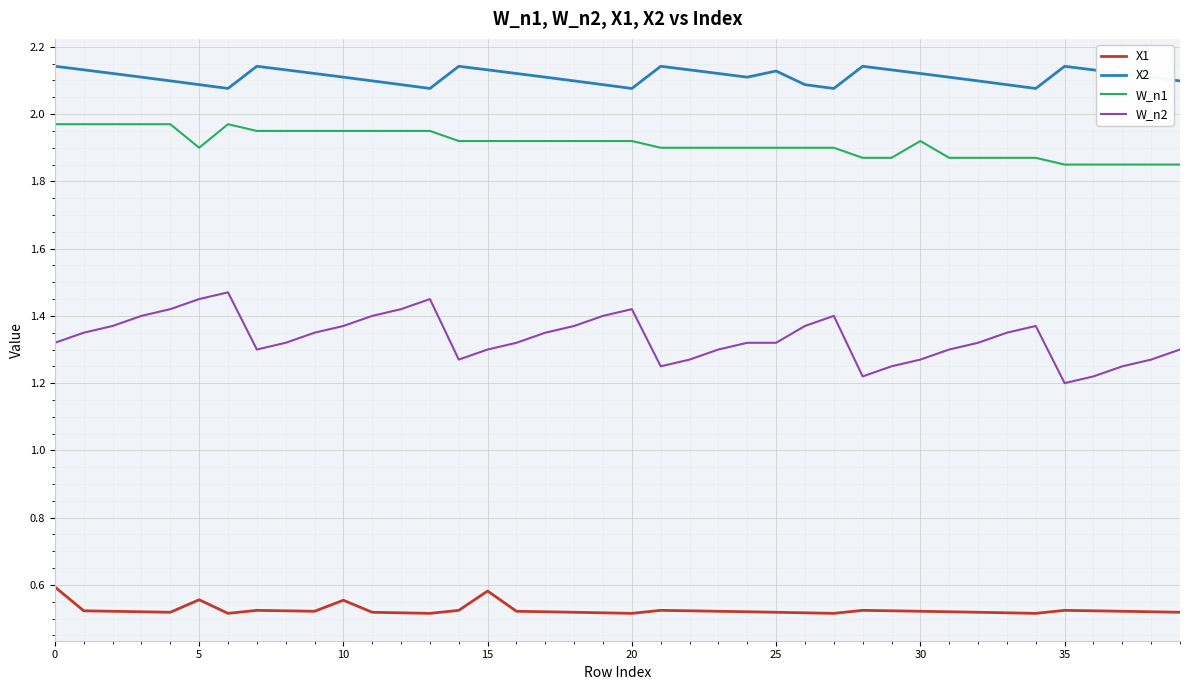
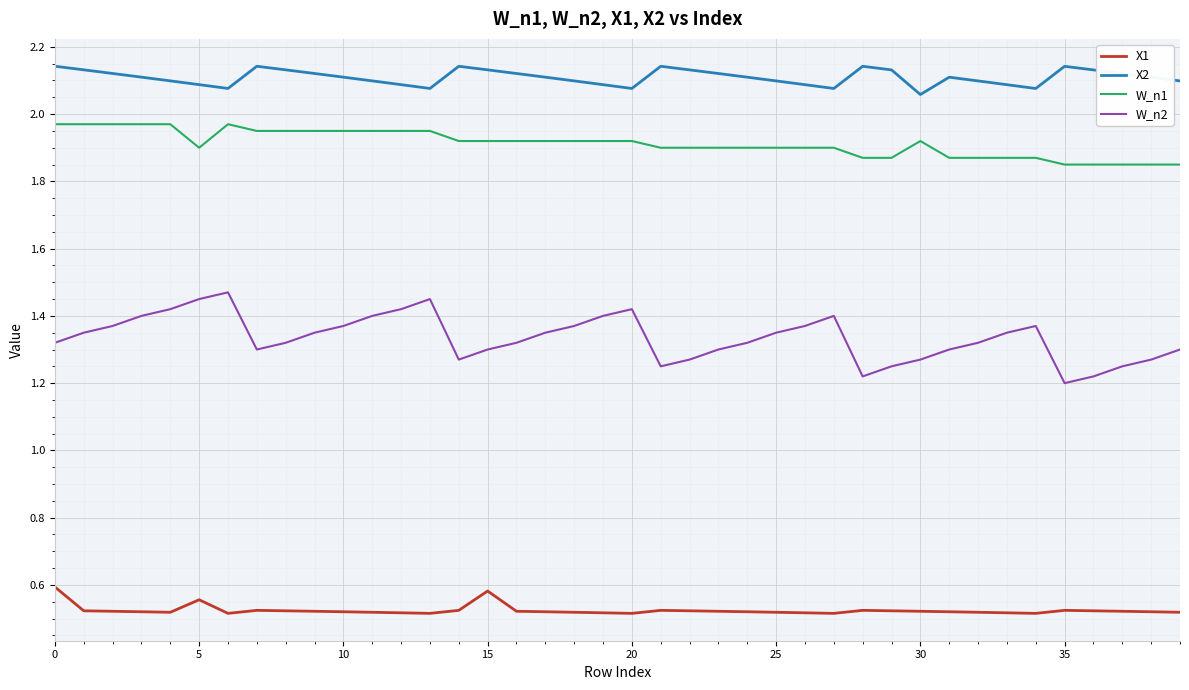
X1, 10: 0.55 -> 0.52
X2, 25: 2.13 -> 2.10
W_n2, 25: 1.32 -> 1.35
X2, 30: 2.12 -> 2.06
